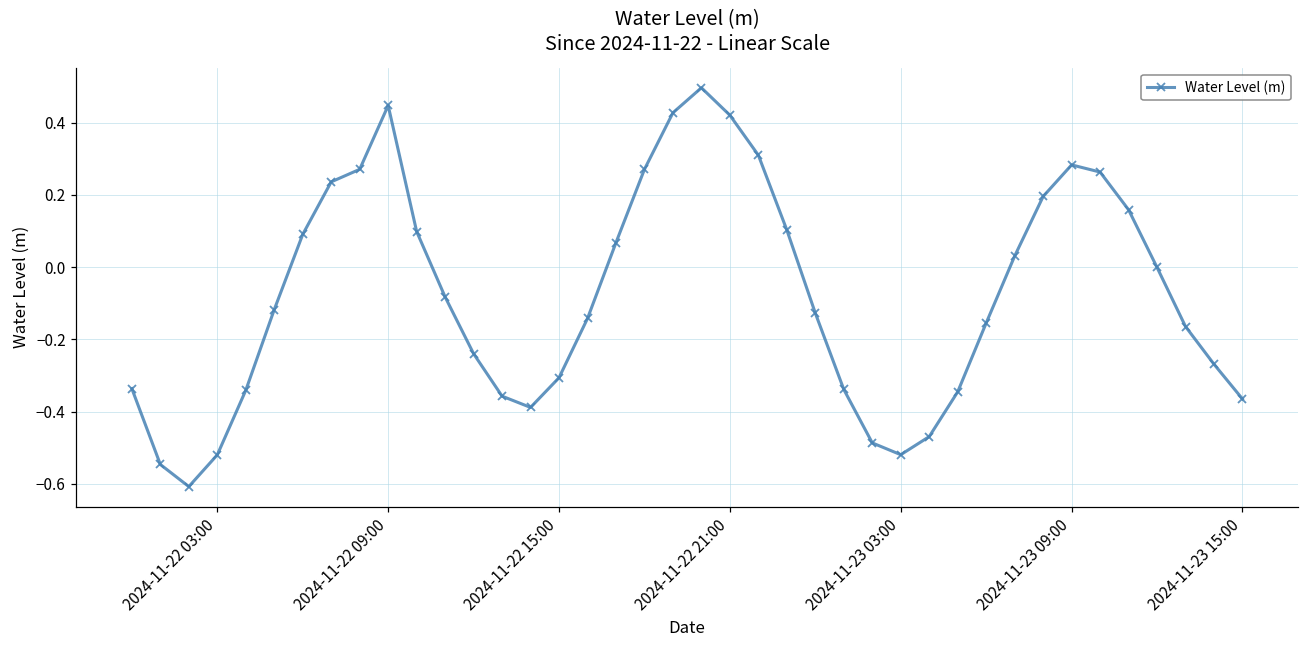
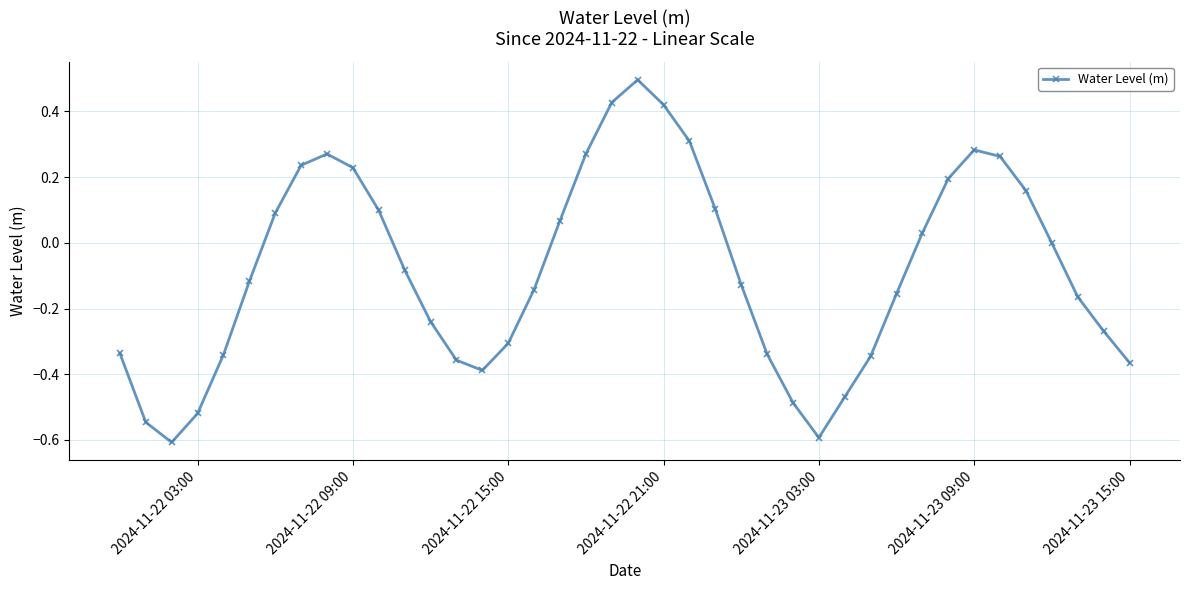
2024-11-22 09:00: 0.45 -> 0.23
2024-11-23 03:00: -0.52 -> -0.59
